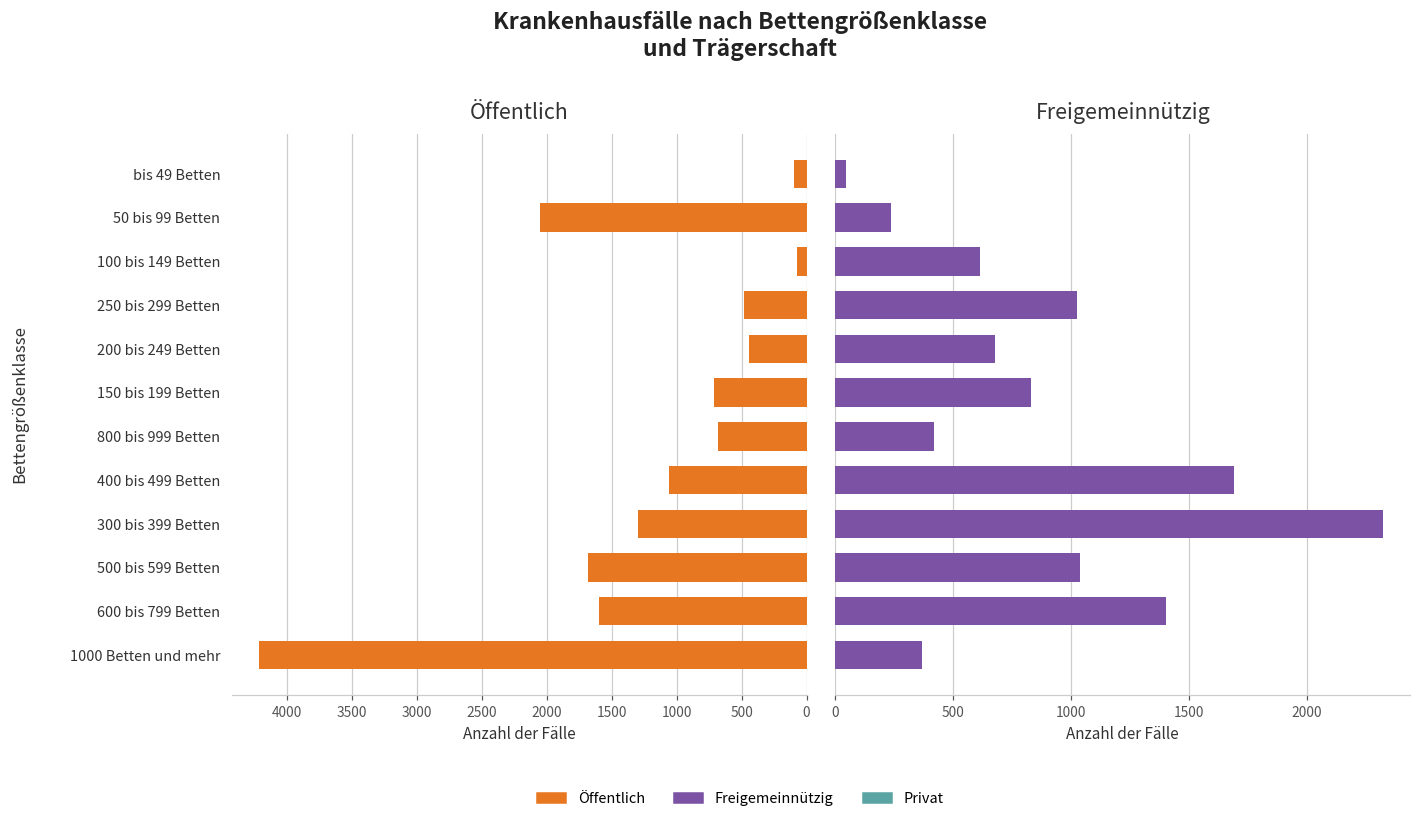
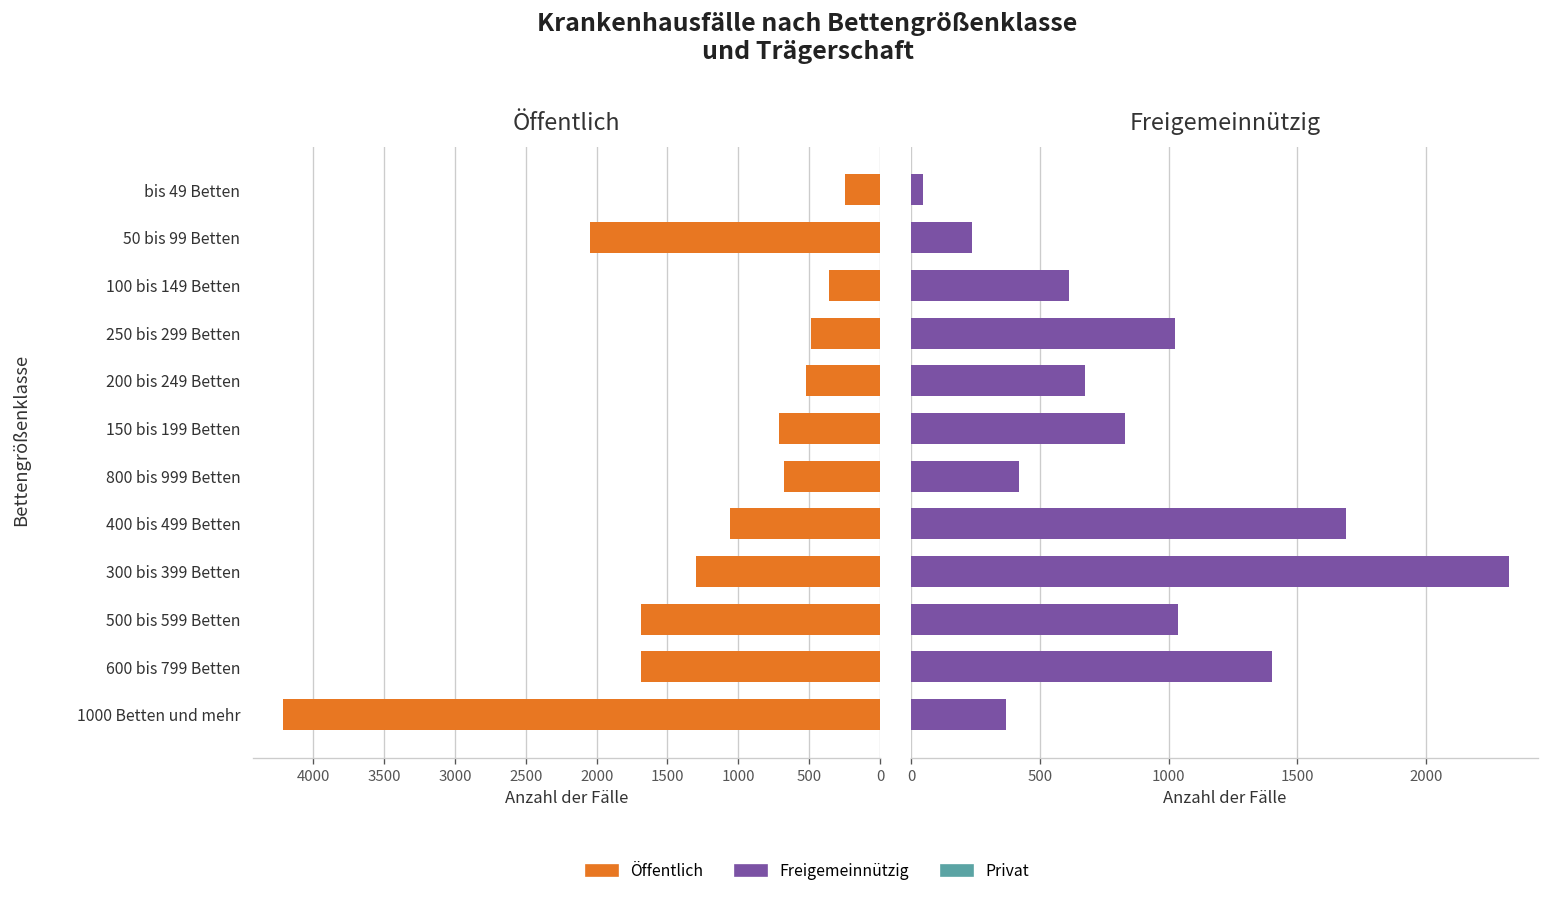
Öffentlich, bis 49 Betten: 100 -> 240
Öffentlich, 100 bis 149 Betten: 80 -> 360
Öffentlich, 200 bis 249 Betten: 450 -> 520
Öffentlich, 600 bis 799 Betten: 1600 -> 1690
